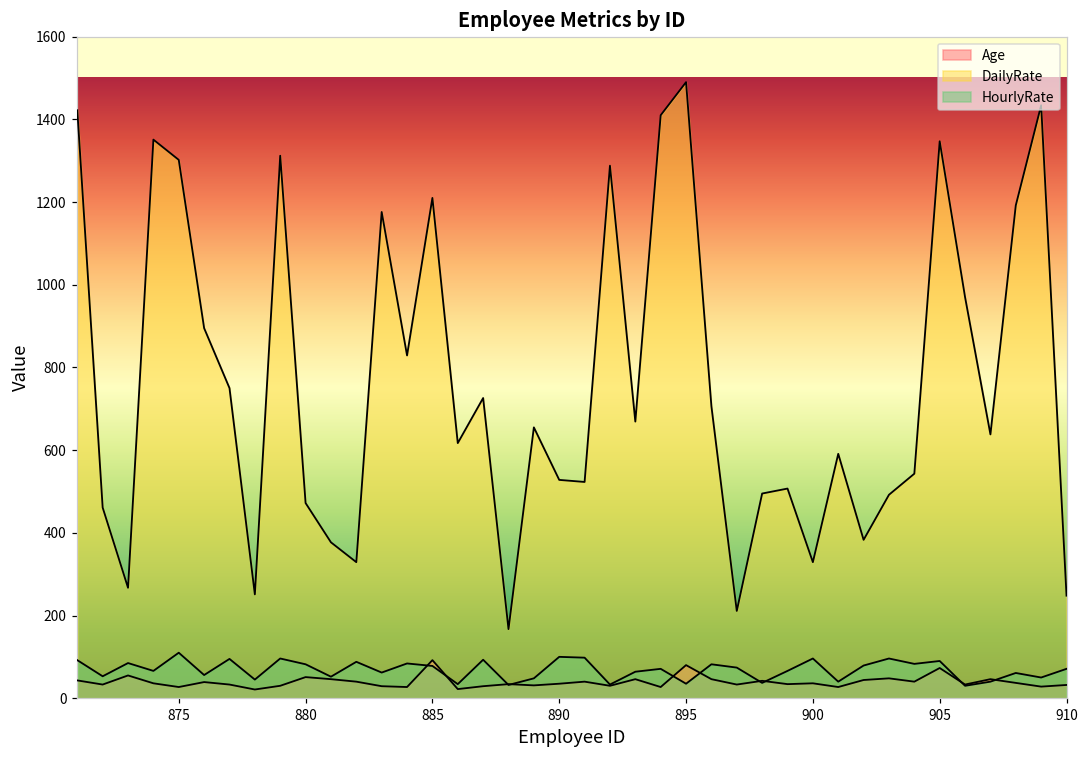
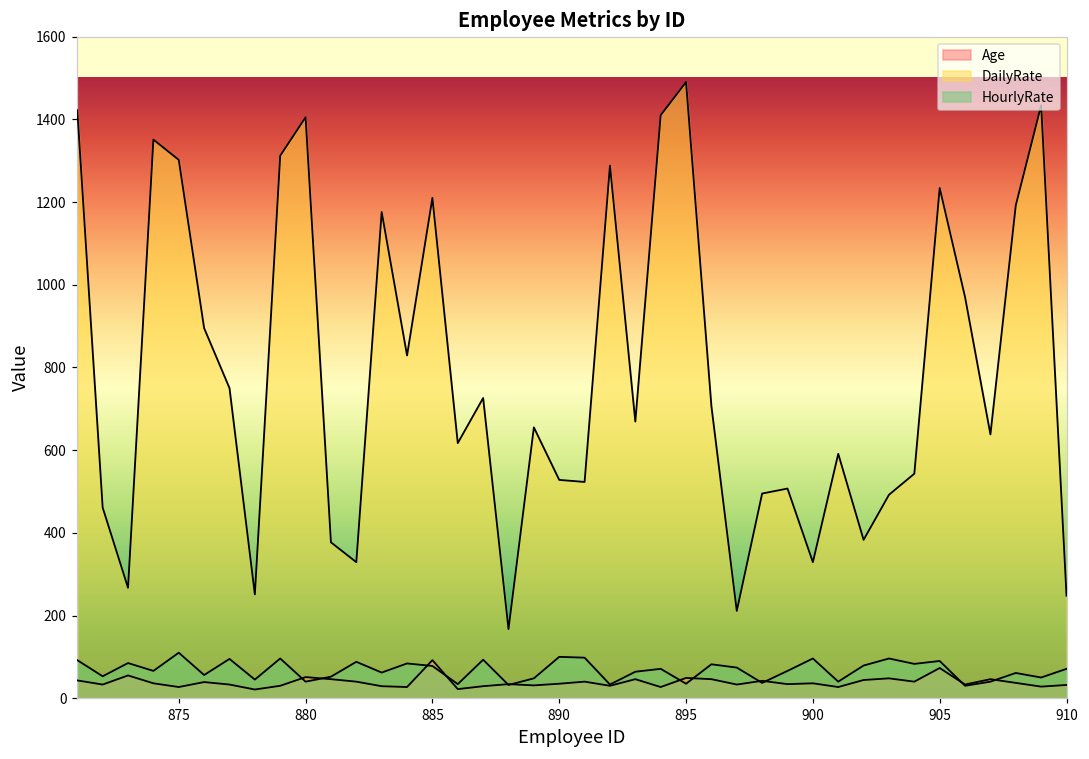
DailyRate, 880: 470 -> 1410
HourlyRate, 880: 80 -> 40
Age, 895: 80 -> 50
DailyRate, 905: 1350 -> 1230
